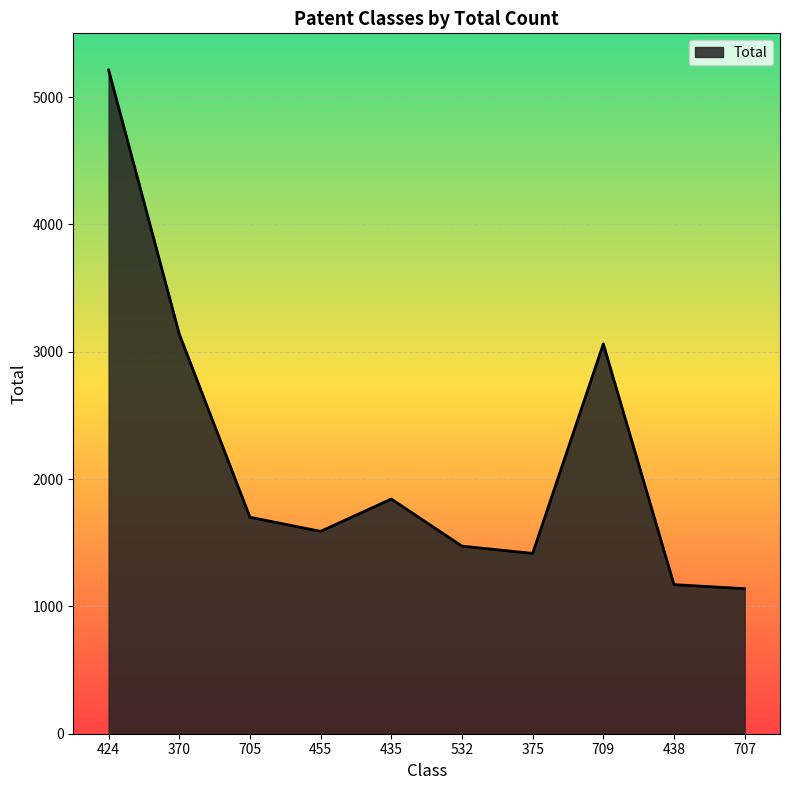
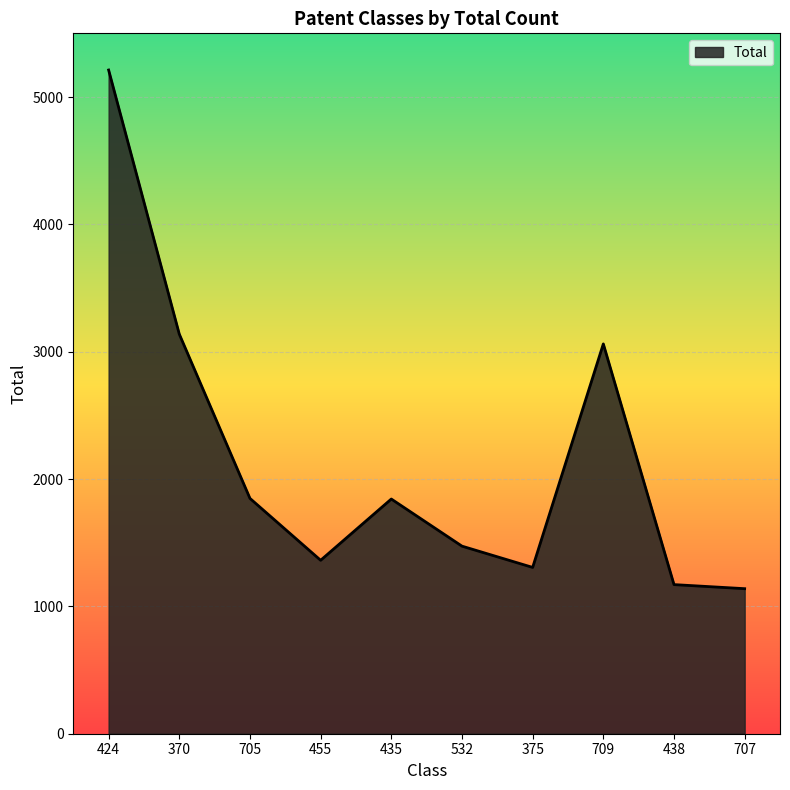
705: 1700 -> 1850
455: 1590 -> 1360
375: 1420 -> 1310
